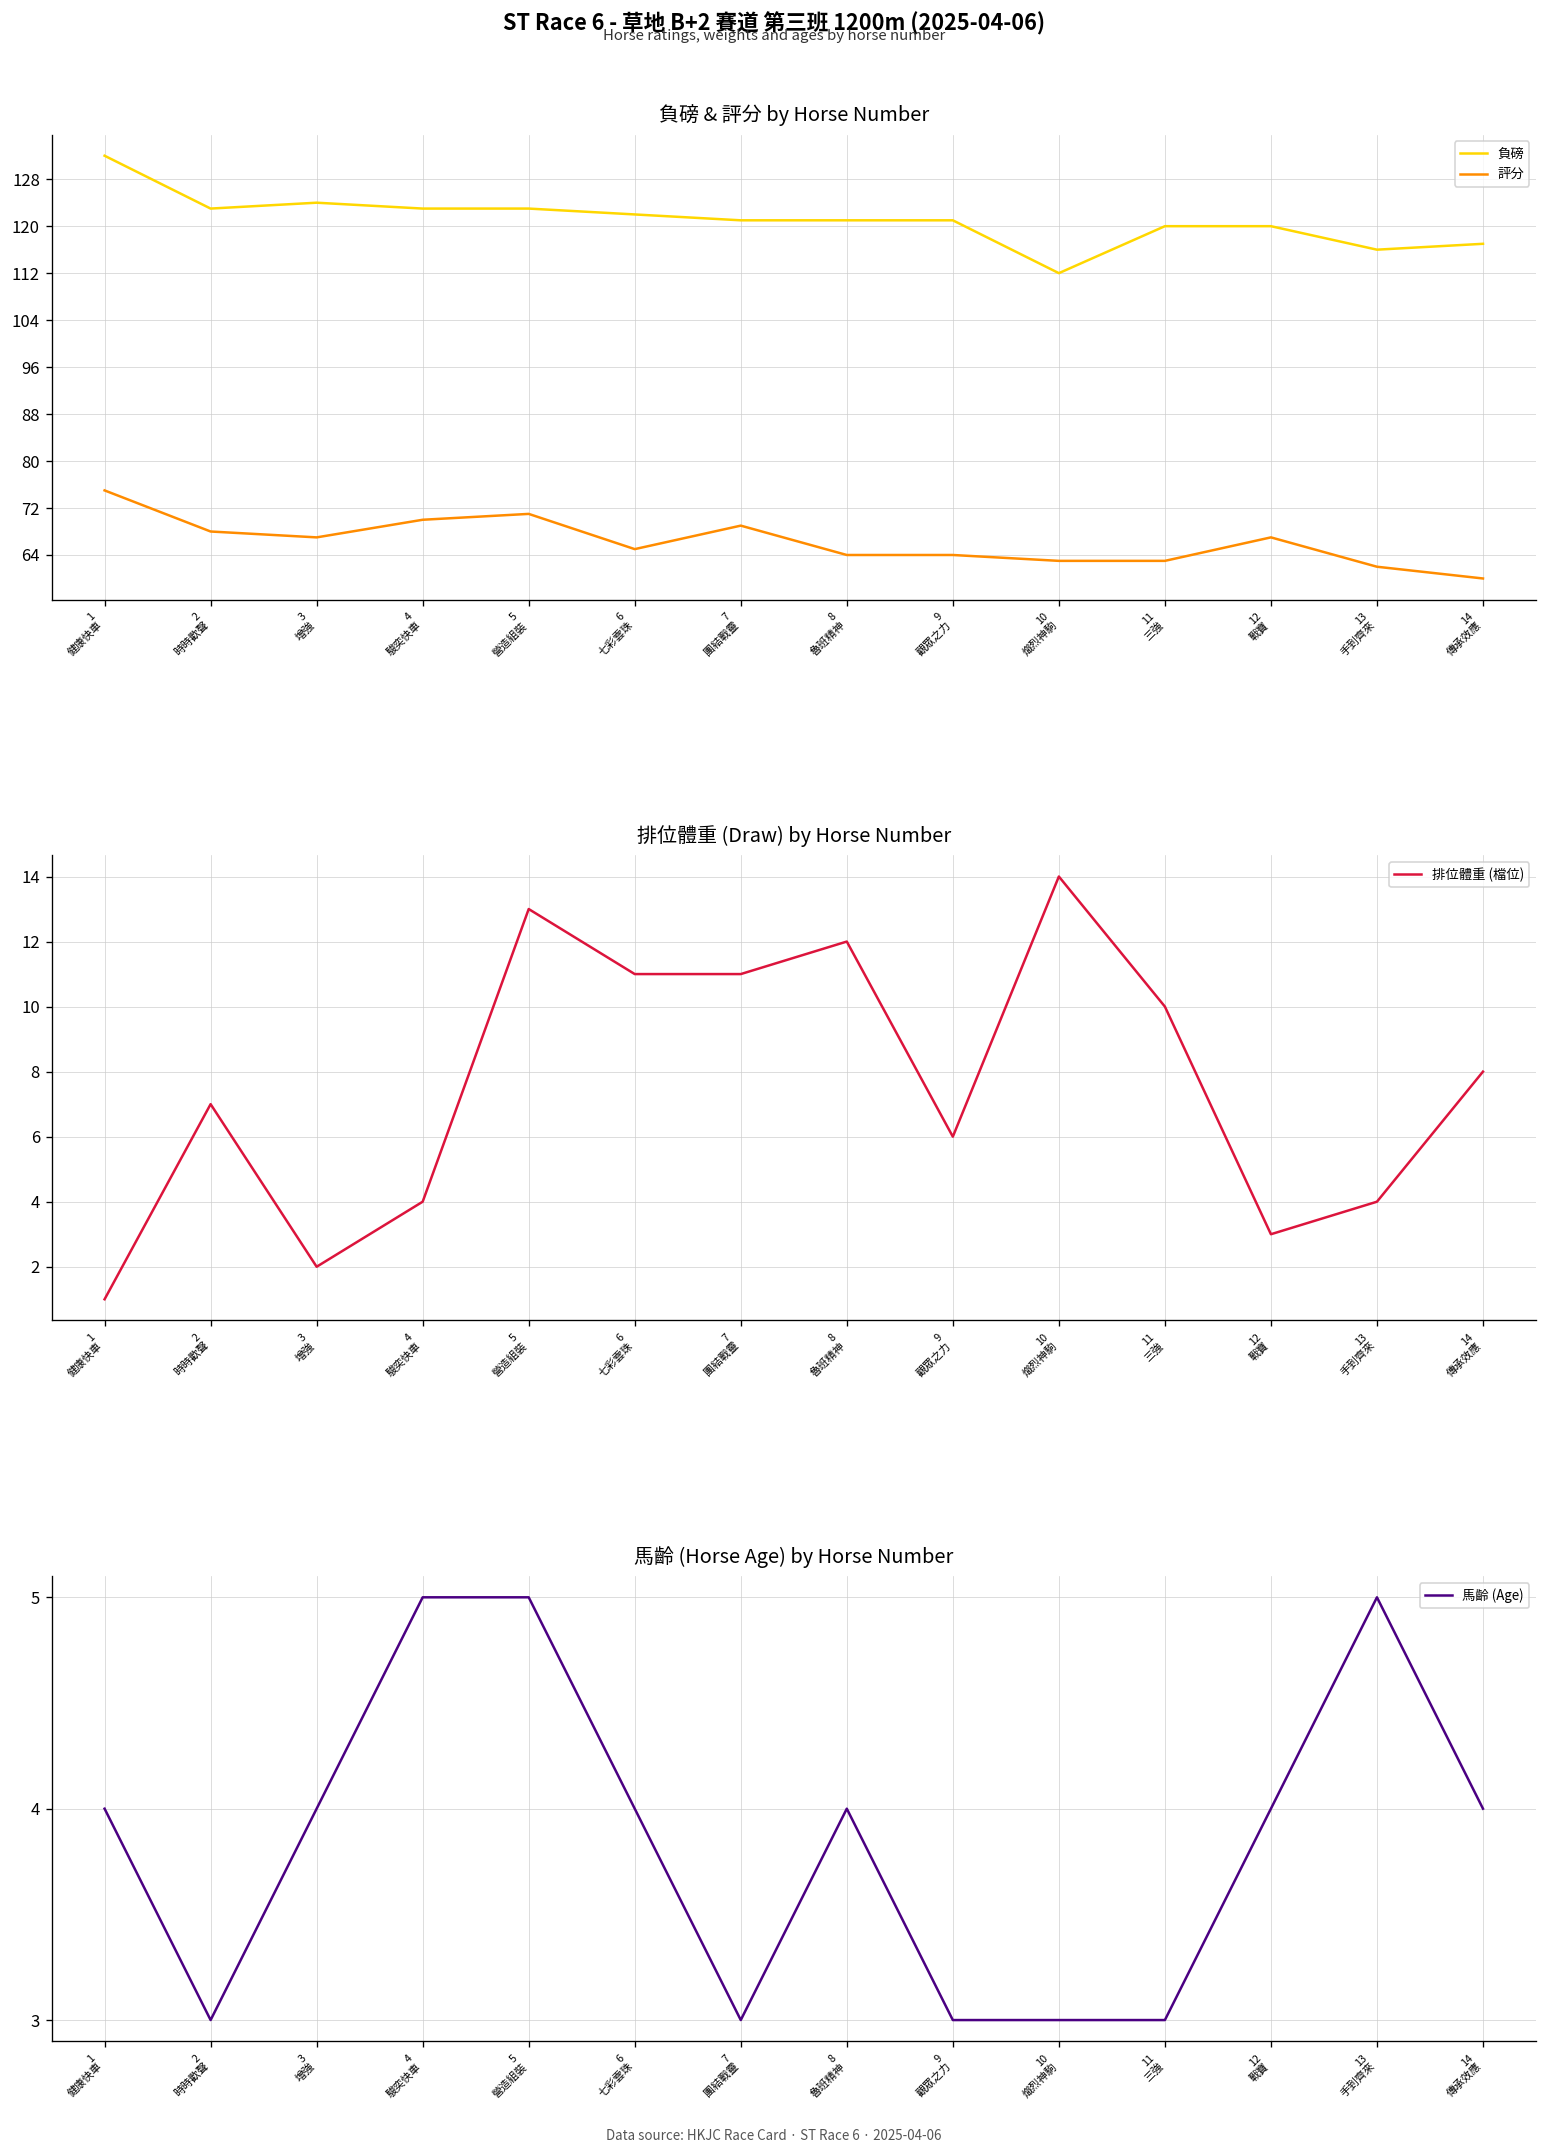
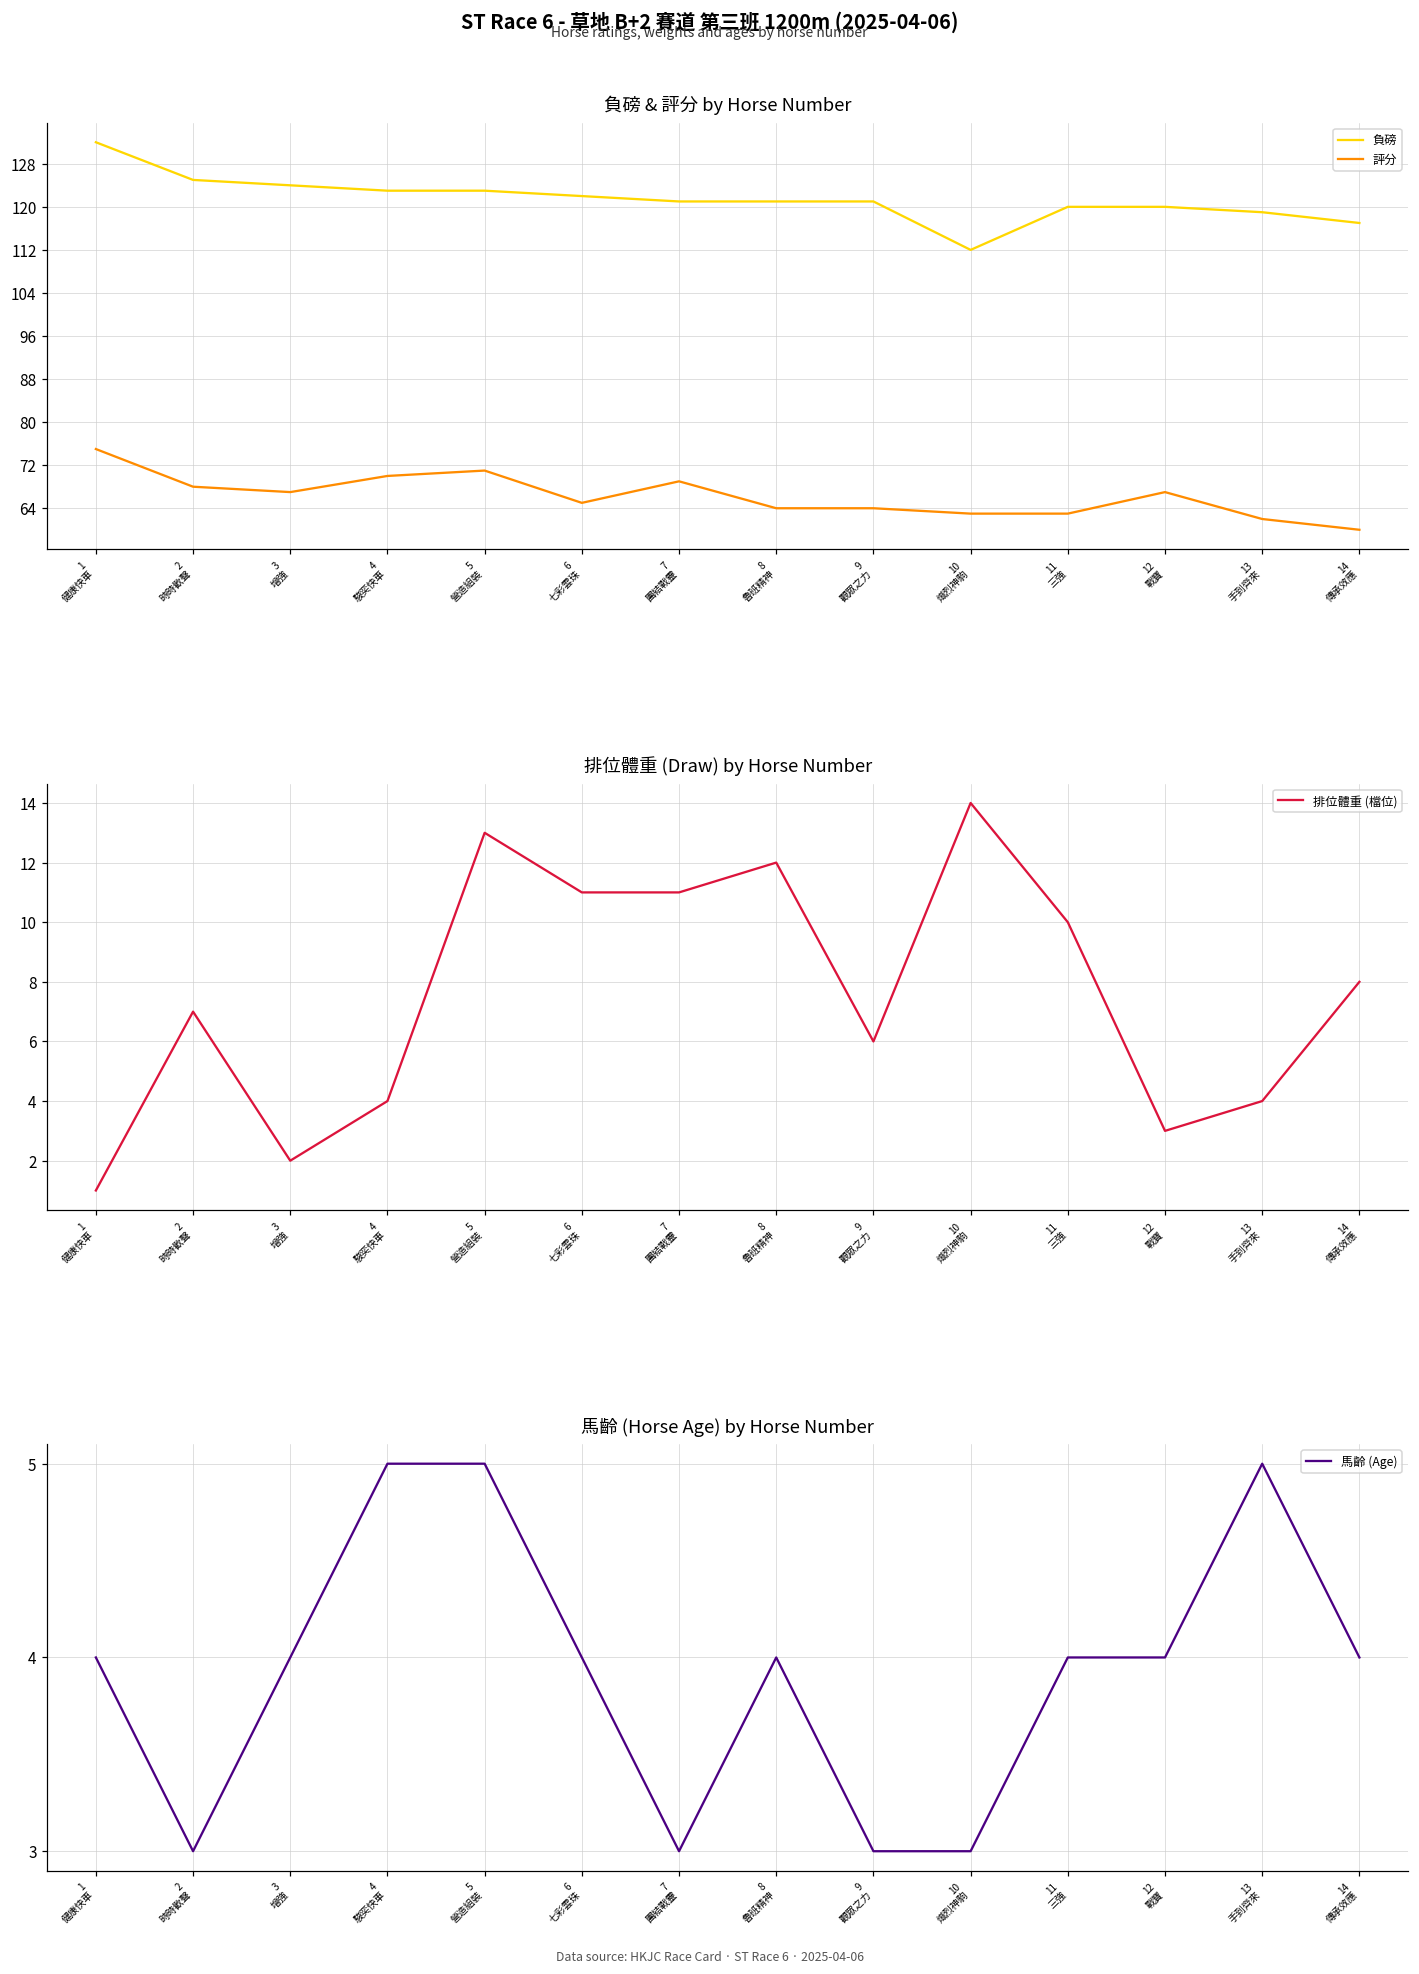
負磅 & 評分 by Horse Number, 負磅, 2 時時歡聲: 123 -> 125
負磅 & 評分 by Horse Number, 負磅, 13 手到齊來: 116 -> 119
馬齡 (Horse Age) by Horse Number, 11 三強: 3 -> 4
